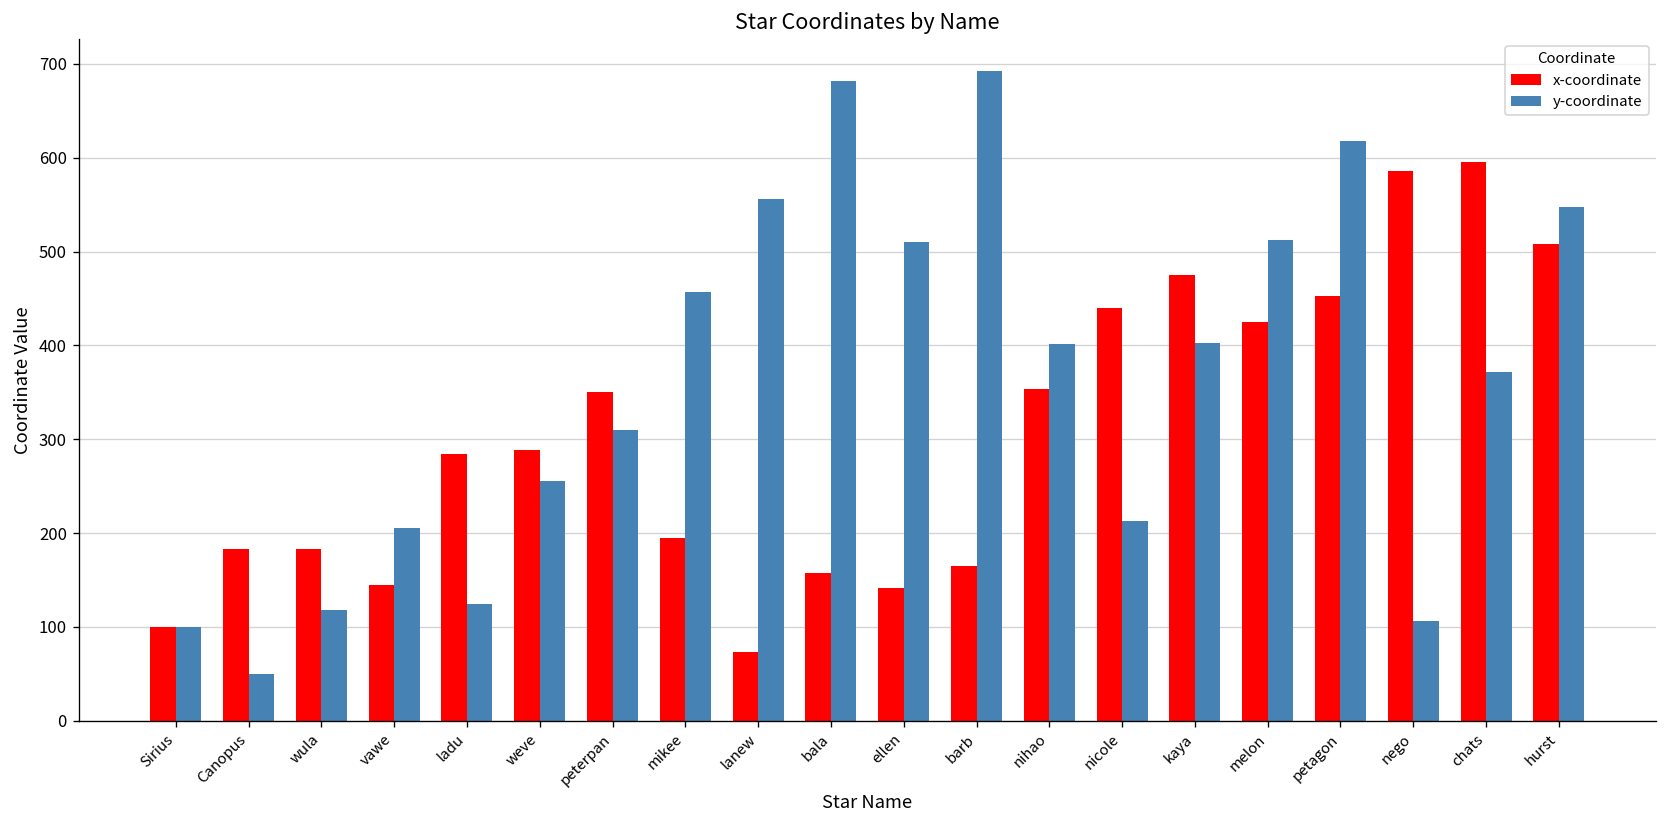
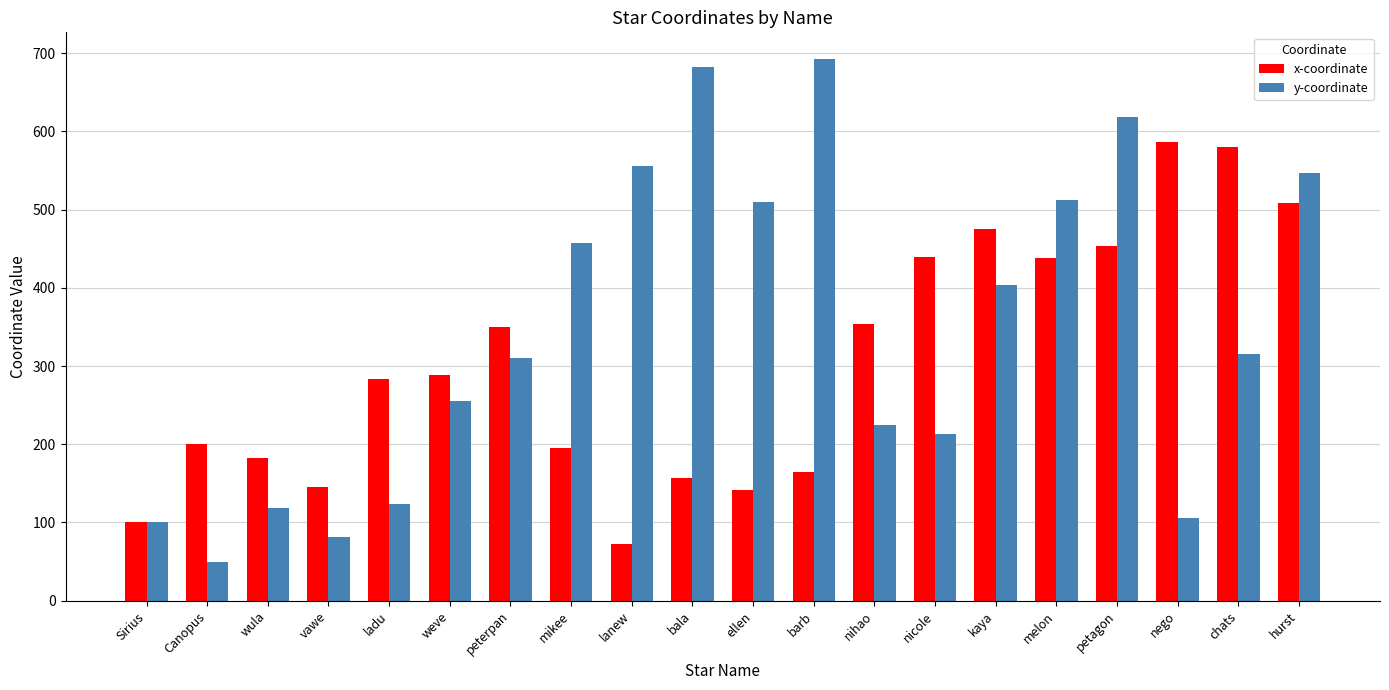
x-coordinate, Canopus: 180 -> 200
y-coordinate, vawe: 210 -> 80
y-coordinate, nihao: 400 -> 220
x-coordinate, melon: 430 -> 440
x-coordinate, chats: 600 -> 580
y-coordinate, chats: 370 -> 320
